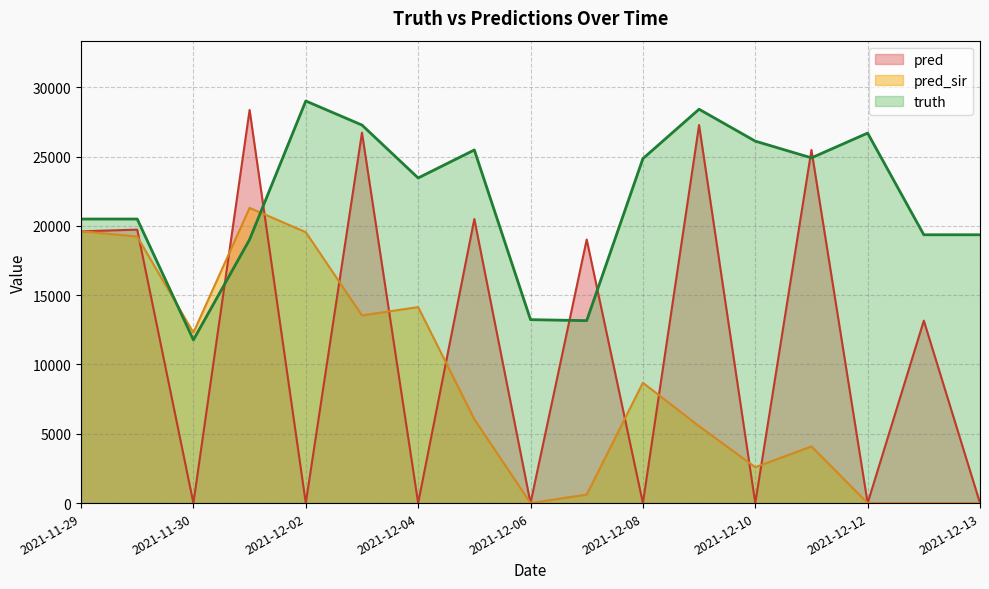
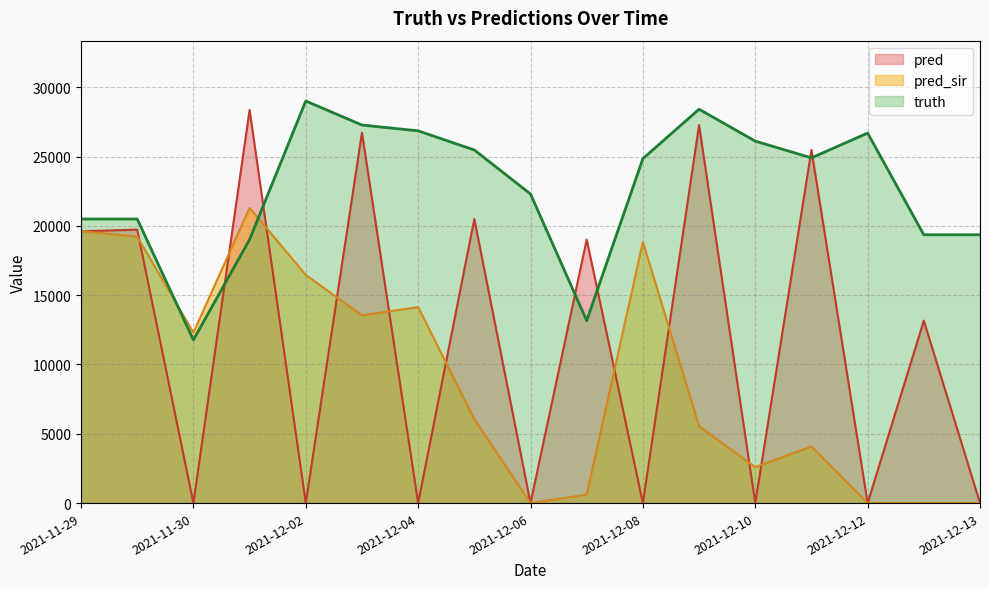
pred_sir, 2021-12-02: 19500 -> 16500
truth, 2021-12-04: 23500 -> 26900
truth, 2021-12-06: 13200 -> 22300
pred_sir, 2021-12-08: 8700 -> 18800
